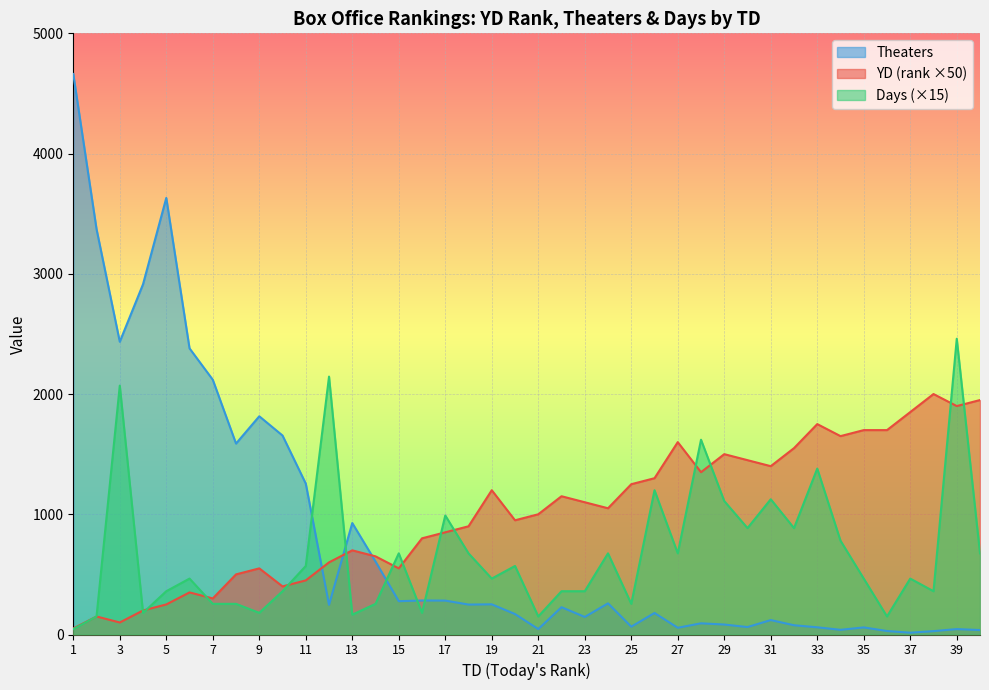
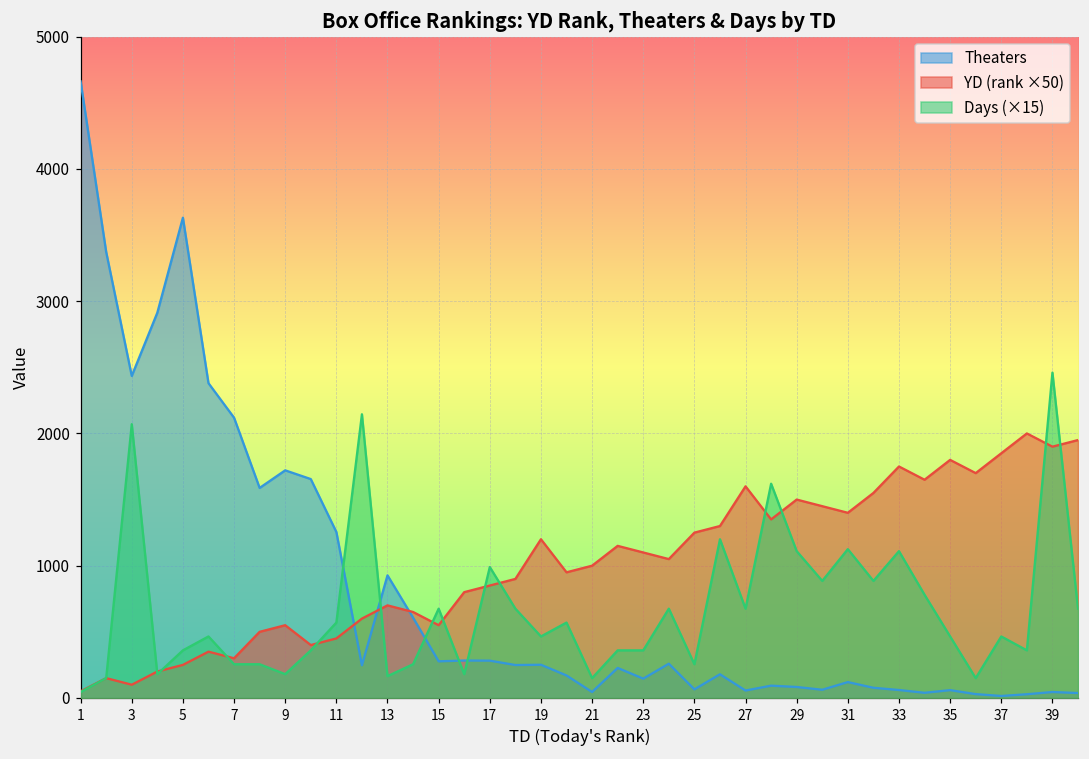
Theaters, 9: 1820 -> 1720
Days (×15), 33: 1380 -> 1110
YD (rank ×50), 35: 1700 -> 1800
